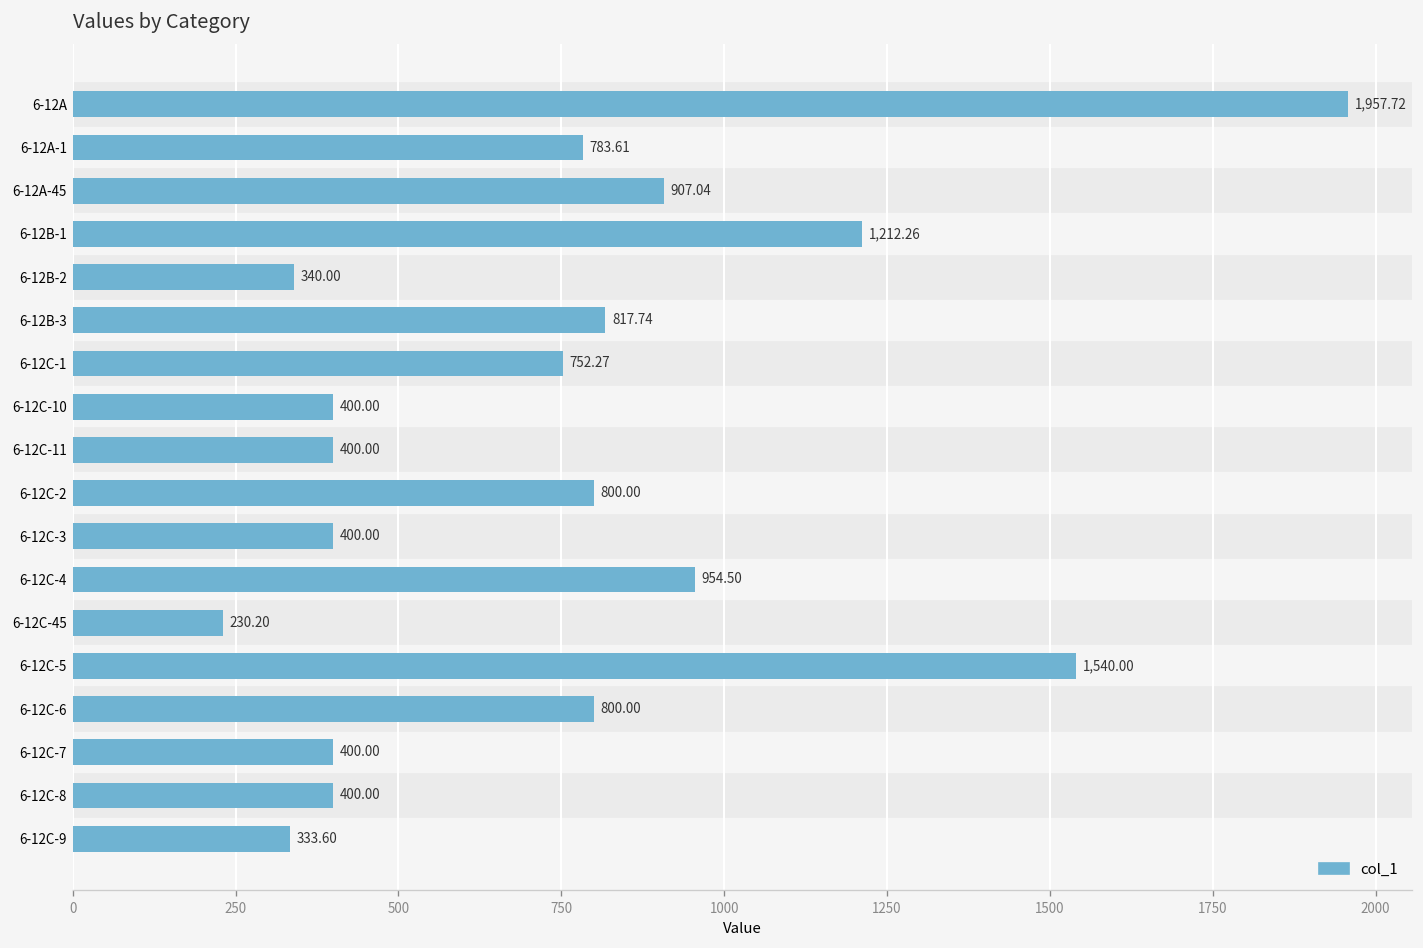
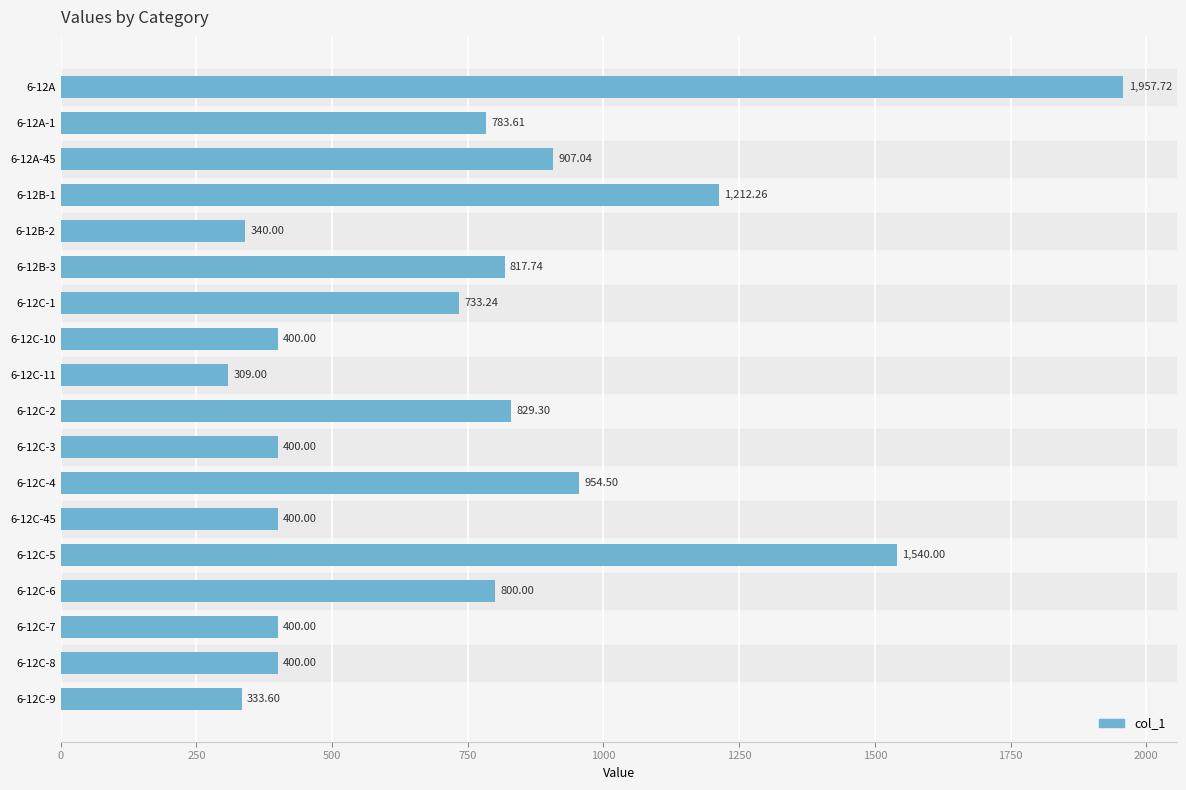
6-12C-1: 752.27 -> 733.24
6-12C-11: 400.00 -> 309.00
6-12C-2: 800.00 -> 829.30
6-12C-45: 230.20 -> 400.00
